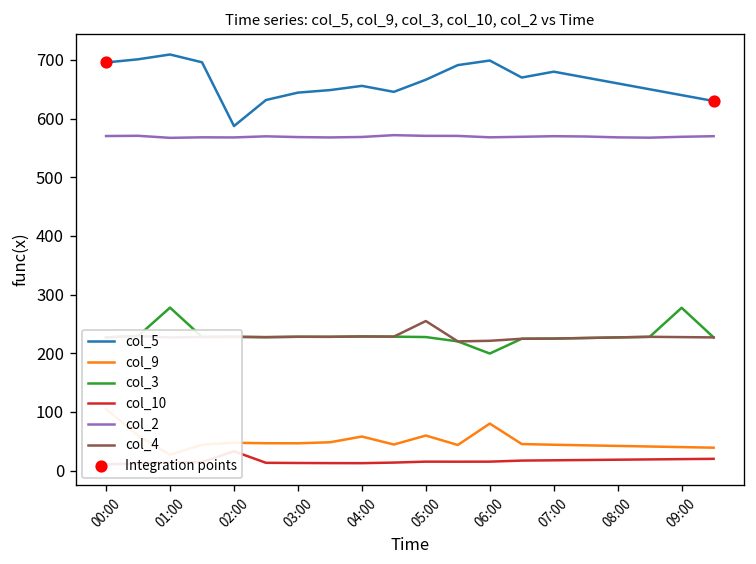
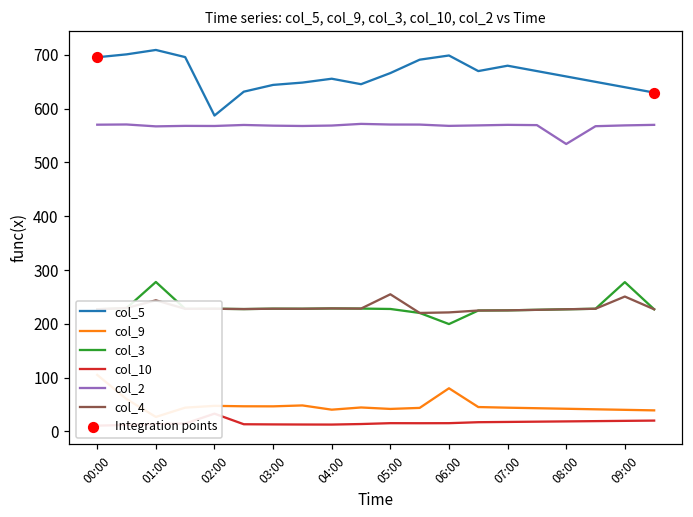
col_4, 01:00: 230 -> 240
col_9, 04:00: 60 -> 40
col_9, 05:00: 60 -> 40
col_2, 08:00: 570 -> 530
col_4, 09:00: 230 -> 250
